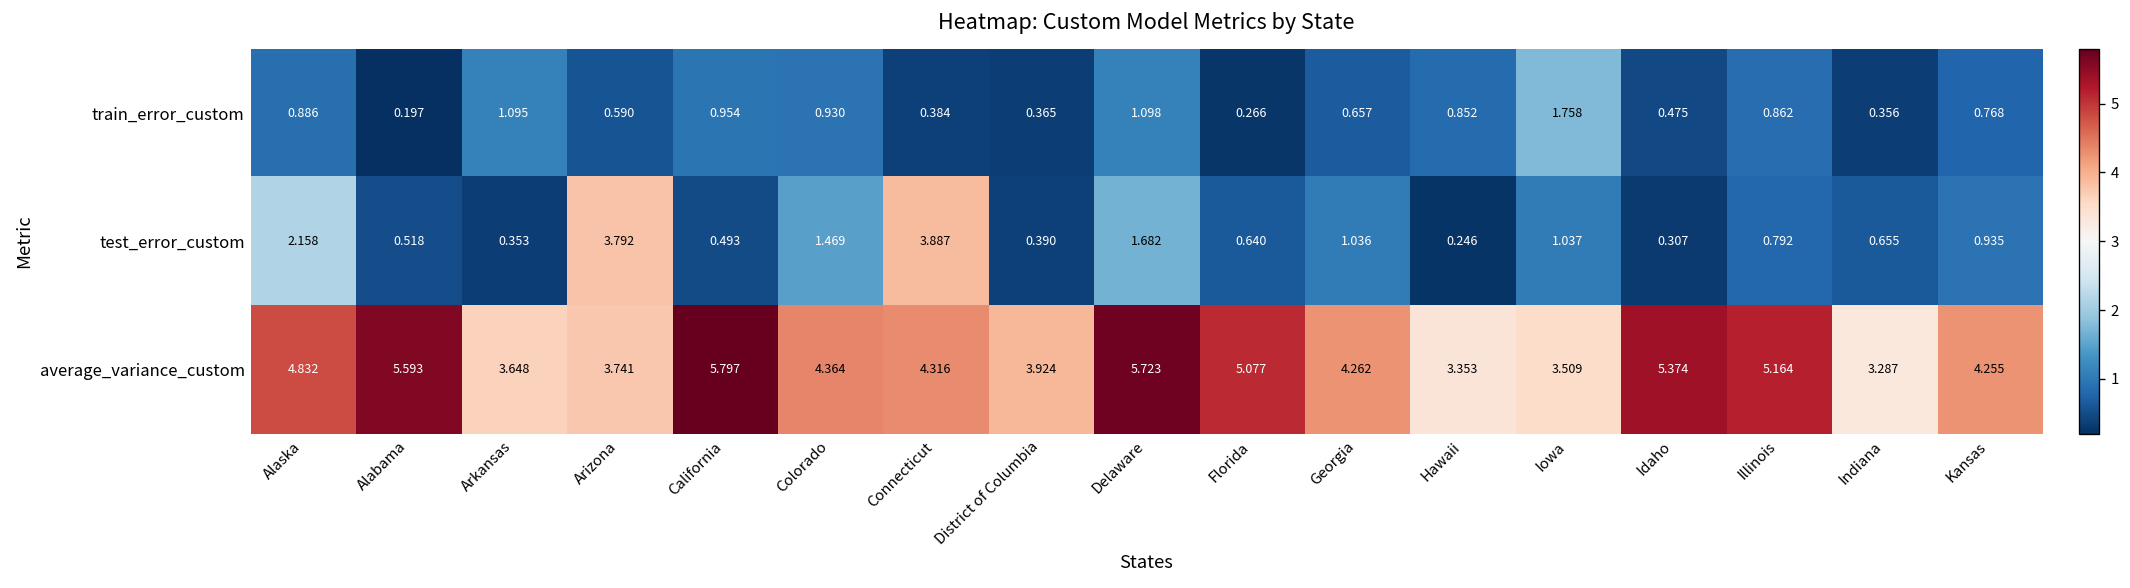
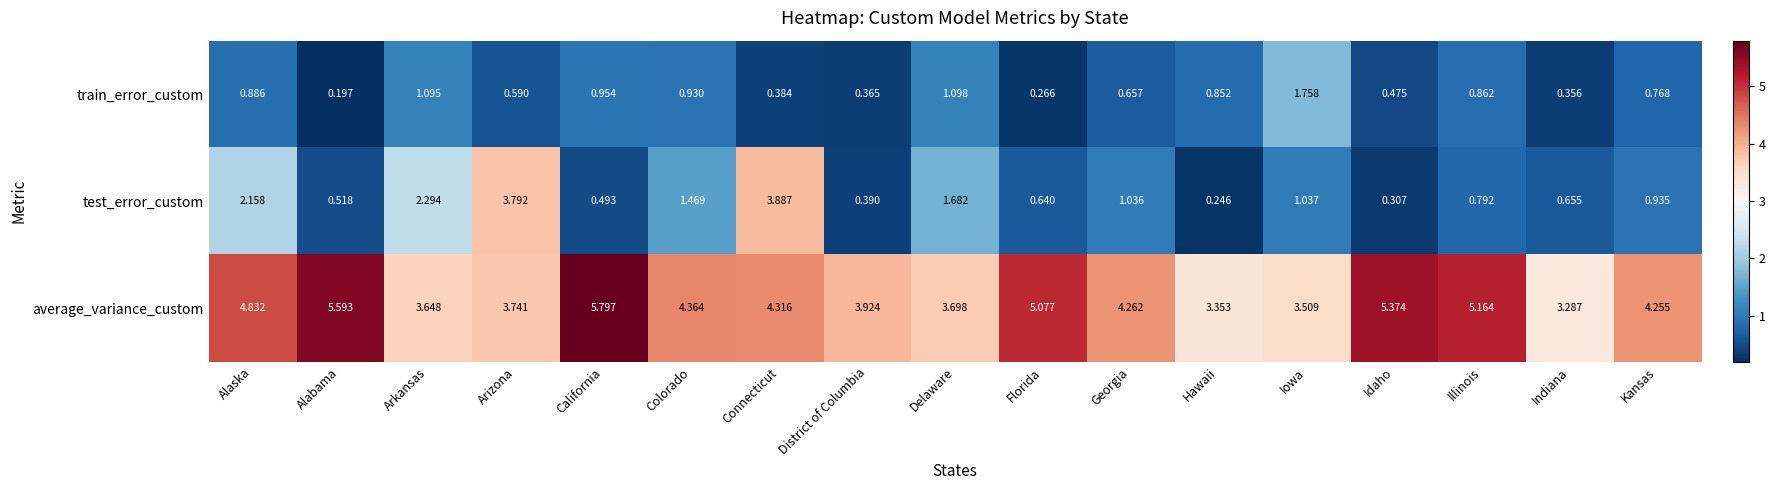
test_error_custom, Arkansas: 0.353 -> 2.294
average_variance_custom, Delaware: 5.723 -> 3.698
